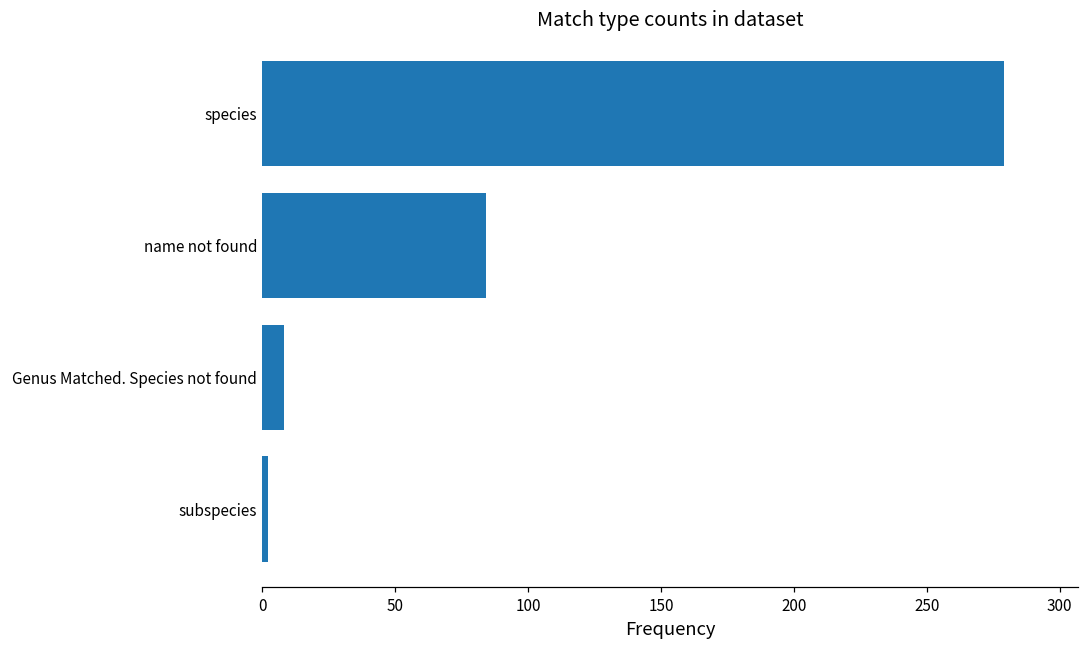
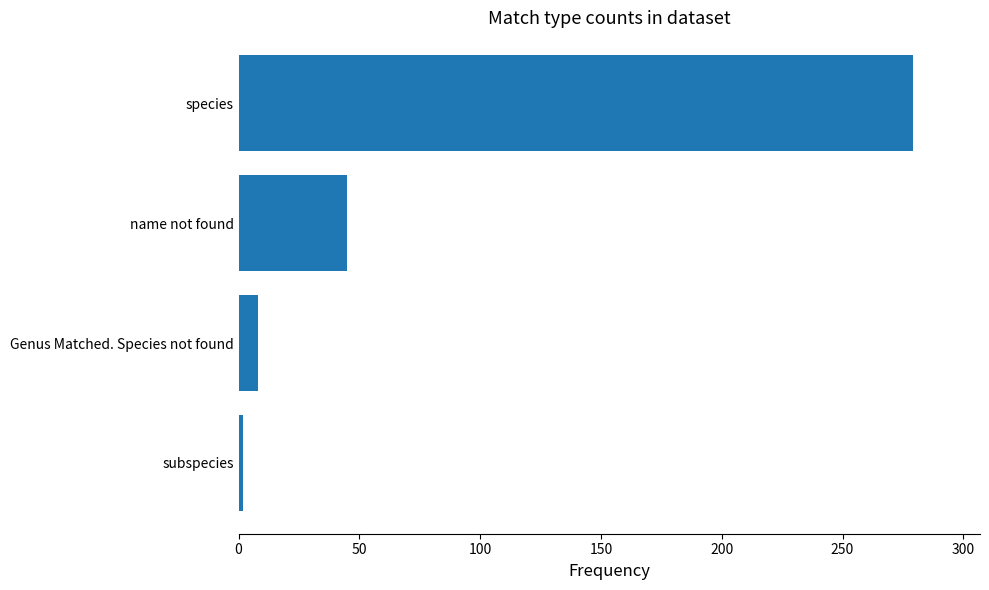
name not found: 84 -> 45
